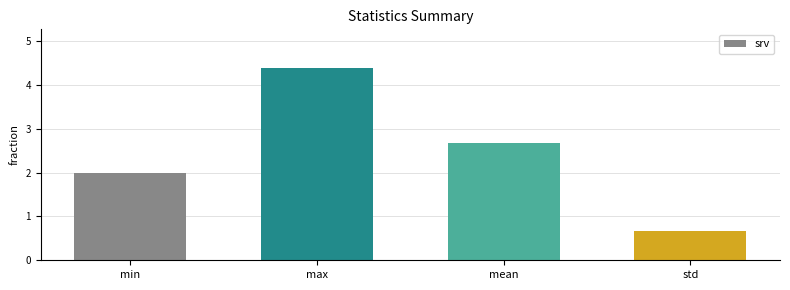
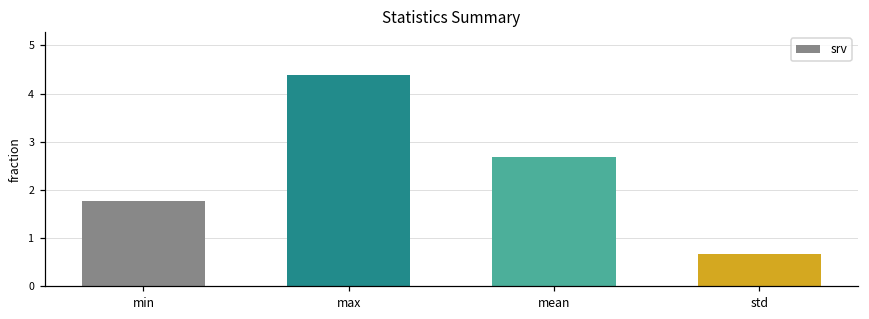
min: 2.0 -> 1.8
